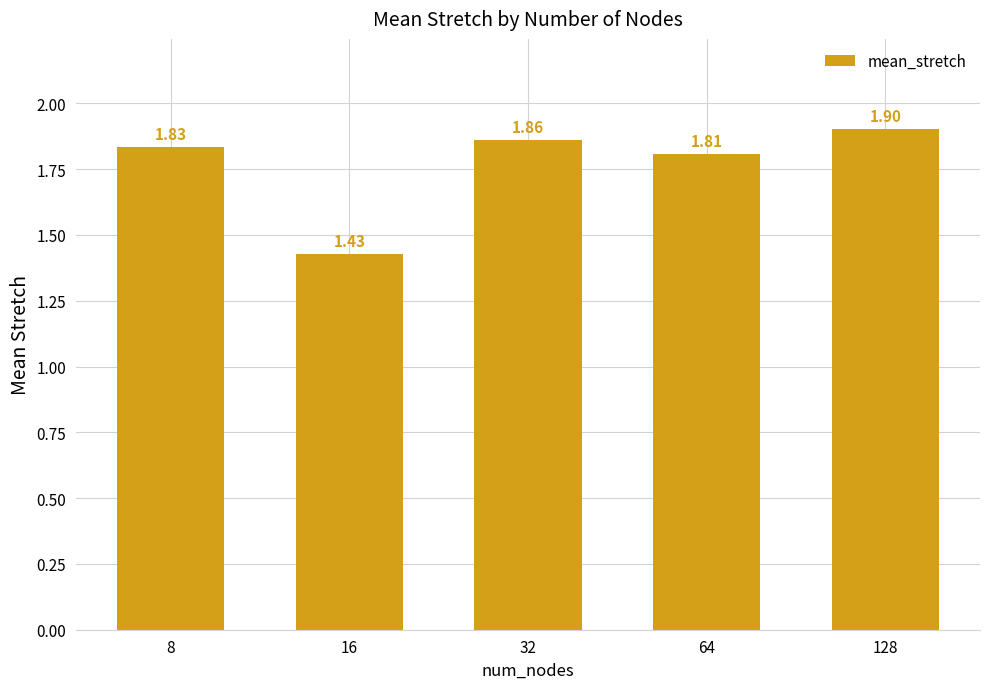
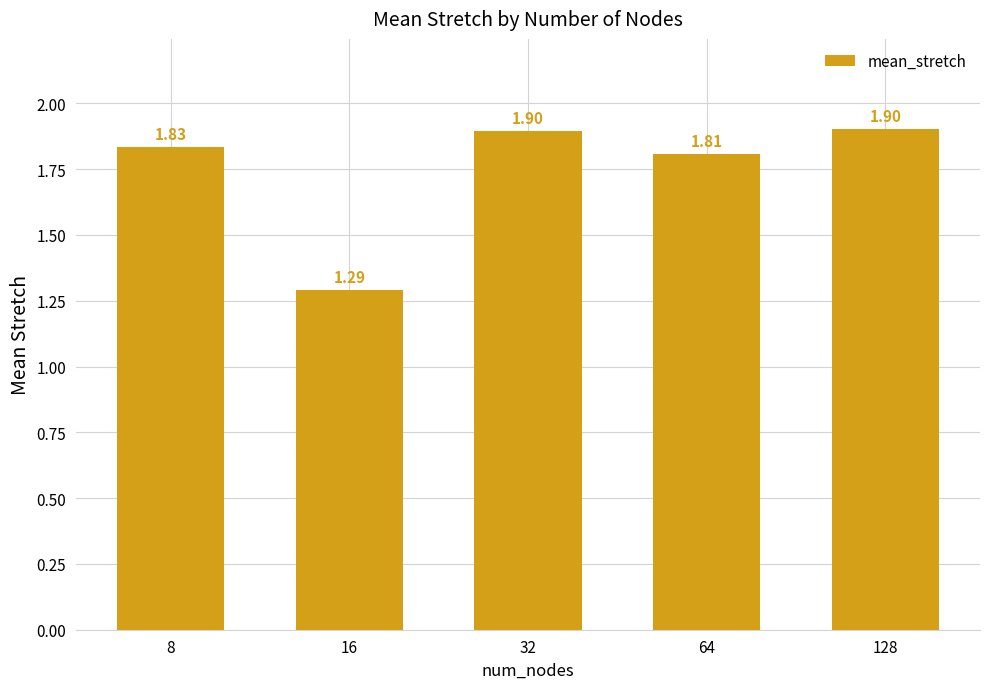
16: 1.43 -> 1.29
32: 1.86 -> 1.90
